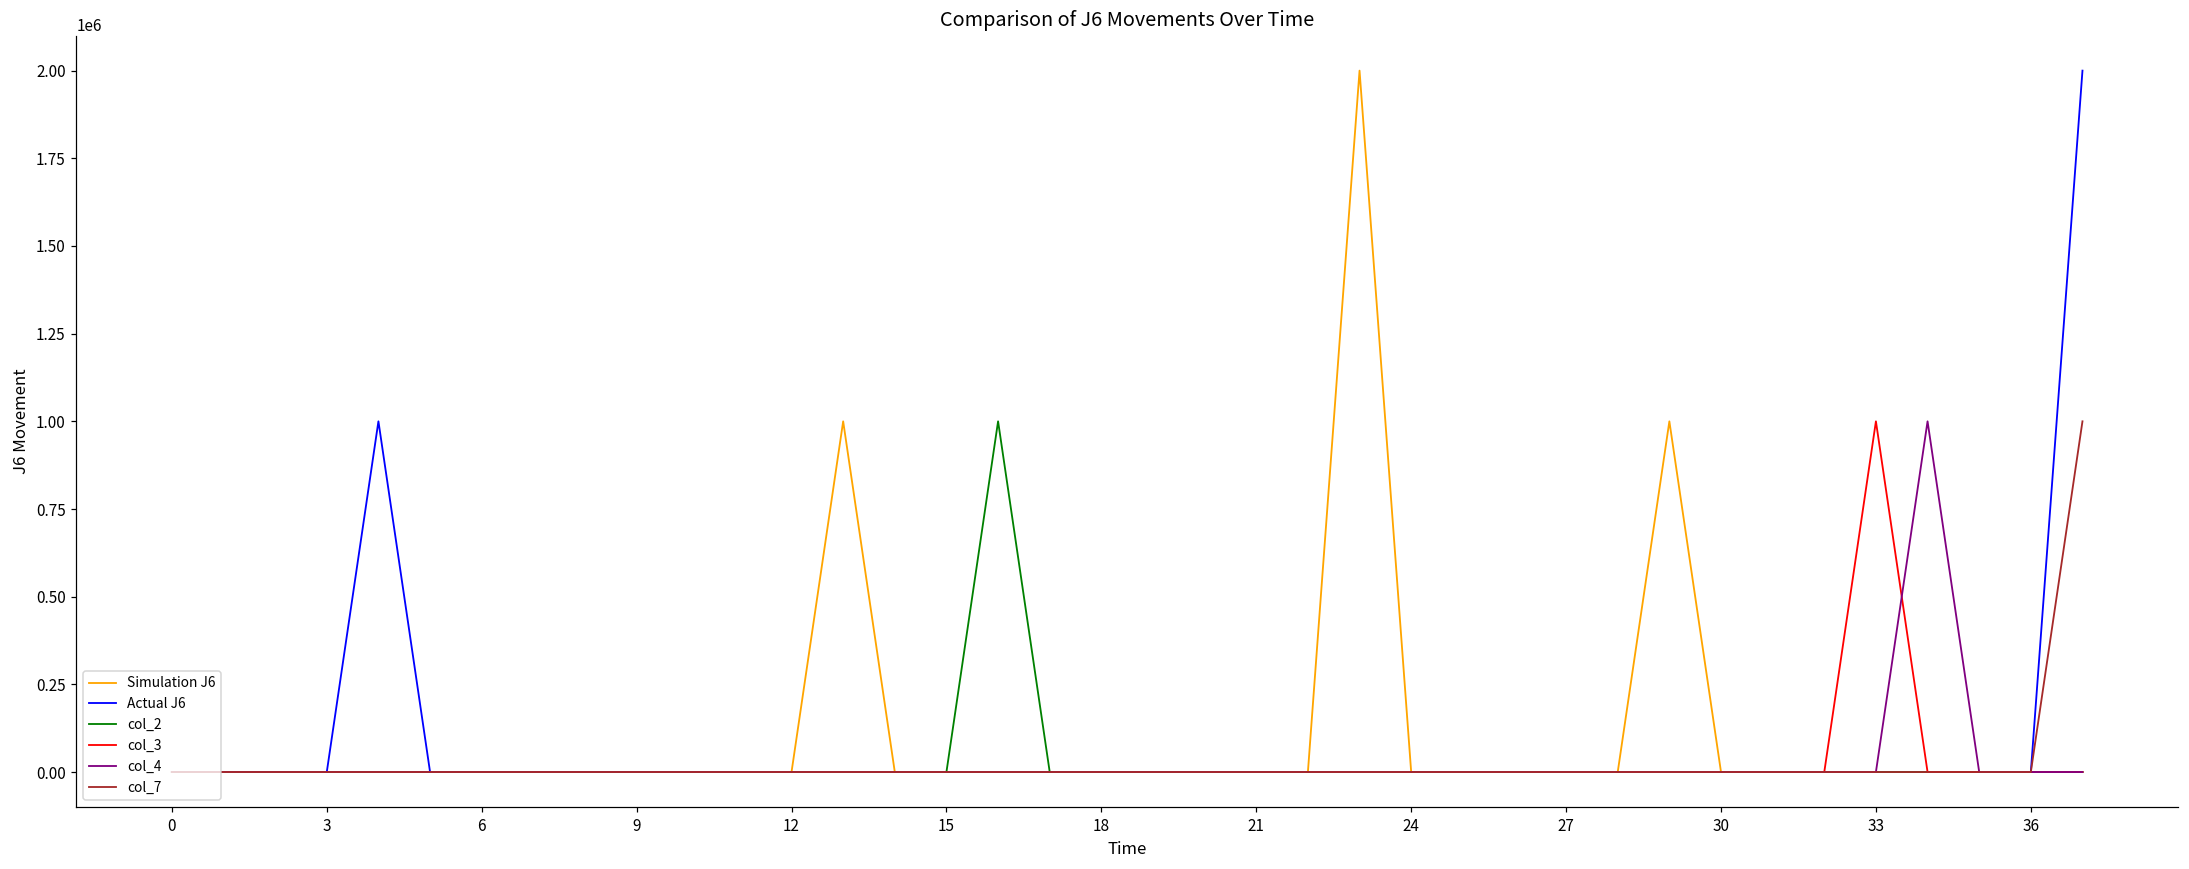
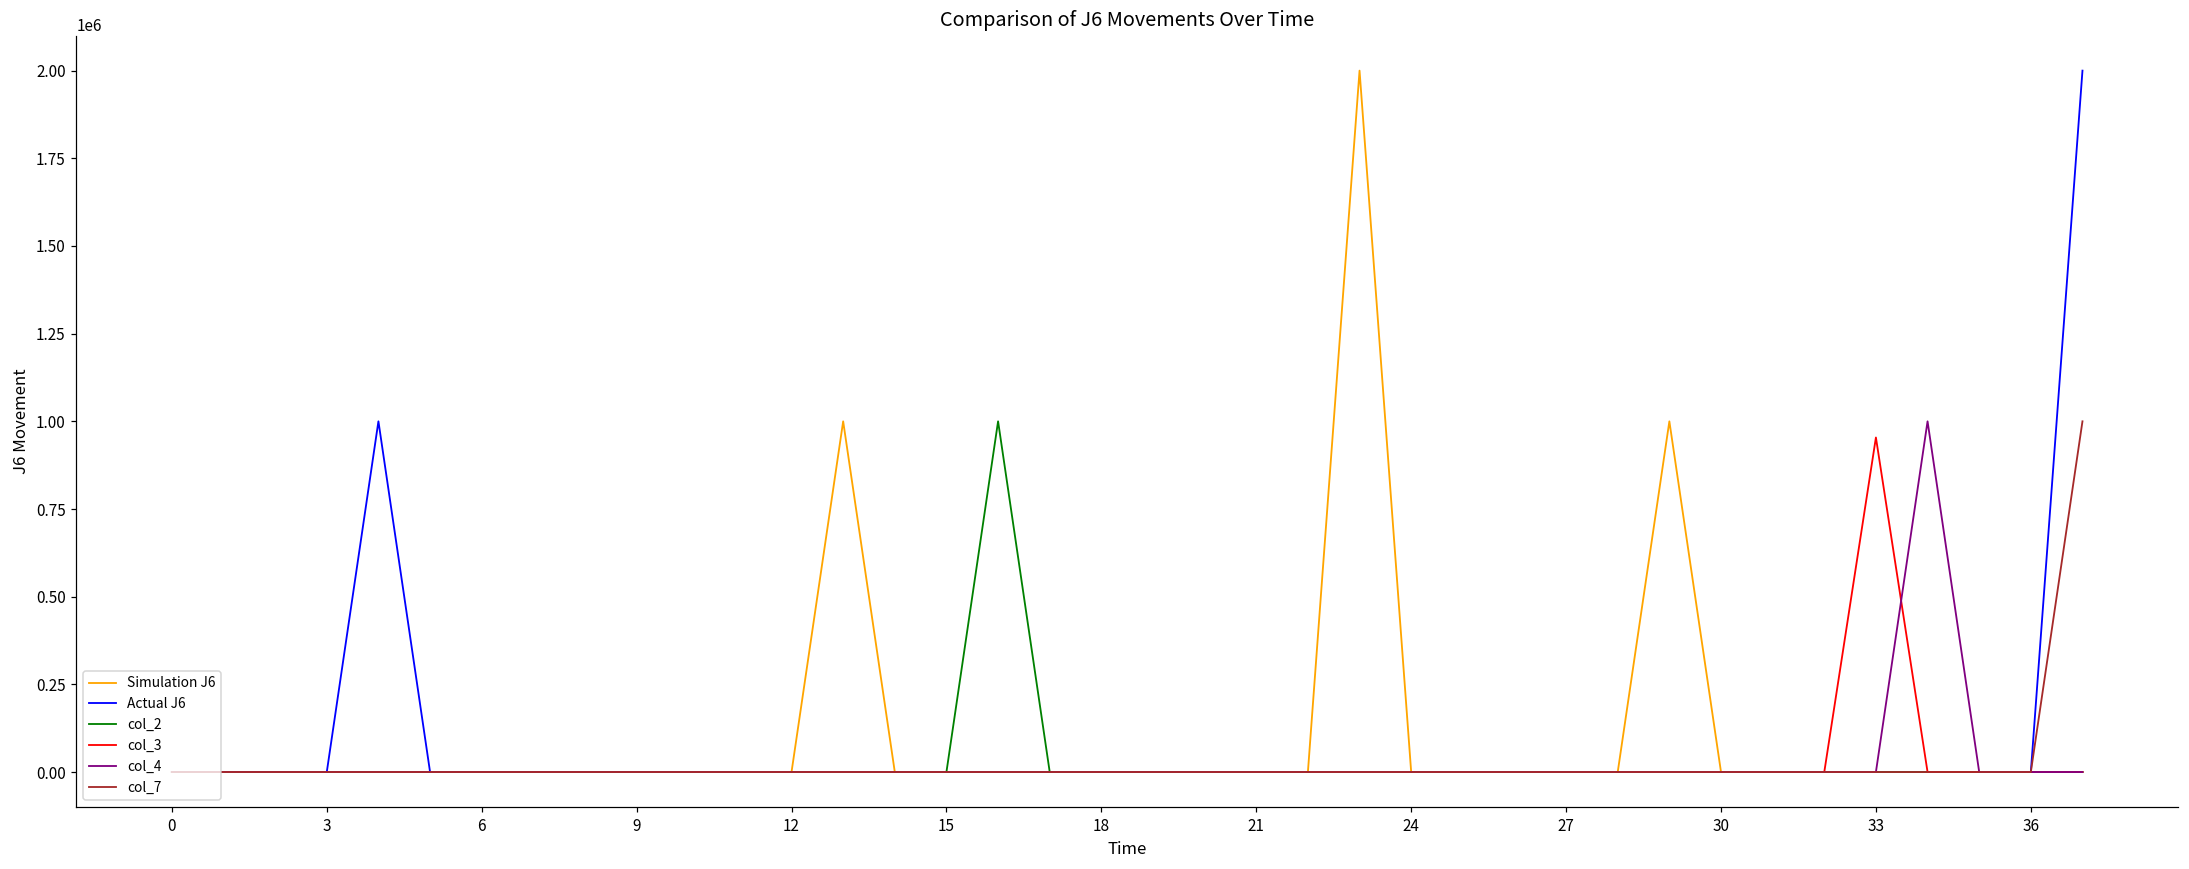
col_3, 33: 1000000 -> 950000
